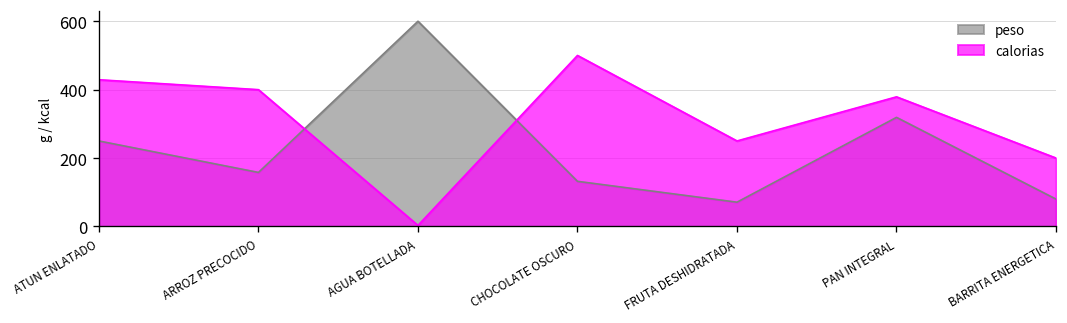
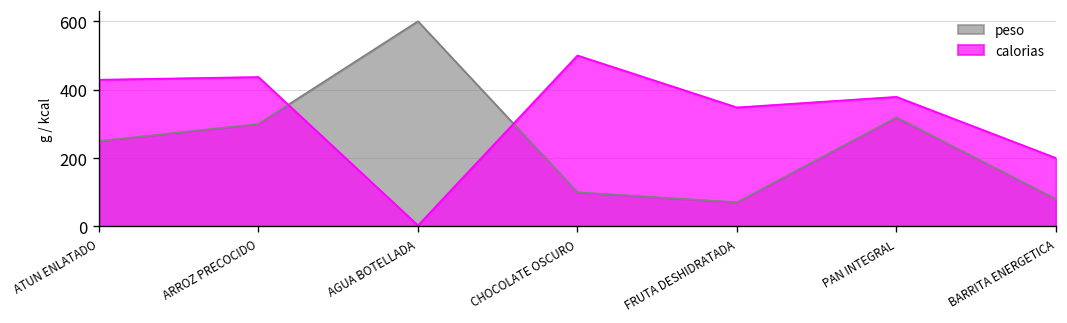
peso, ARROZ PRECOCIDO: 160 -> 300
calorias, ARROZ PRECOCIDO: 400 -> 440
peso, CHOCOLATE OSCURO: 130 -> 100
calorias, FRUTA DESHIDRATADA: 250 -> 350
